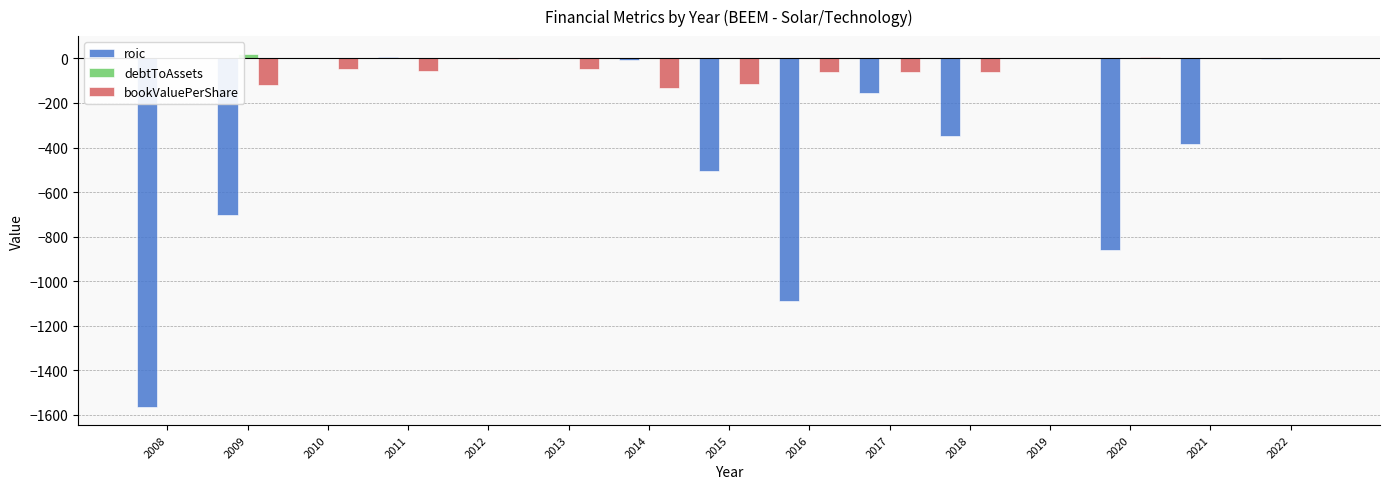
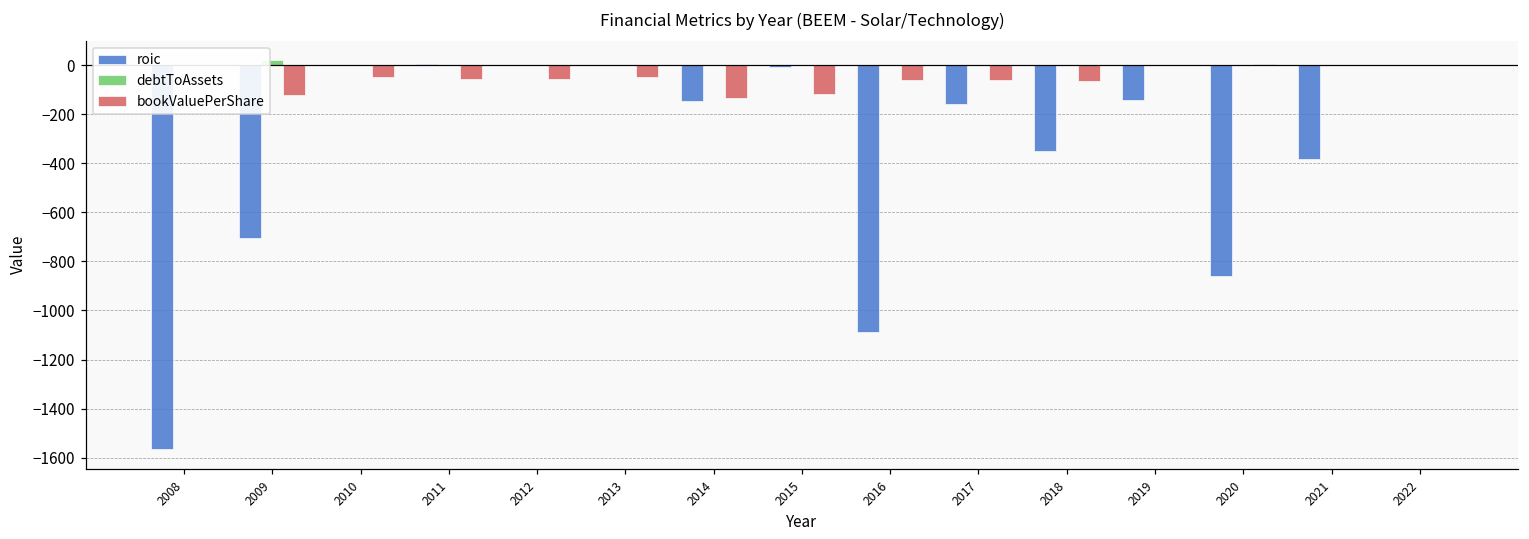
bookValuePerShare, 2012: 0 -> -60
roic, 2014: -10 -> -140
roic, 2015: -510 -> -10
roic, 2019: 0 -> -140
